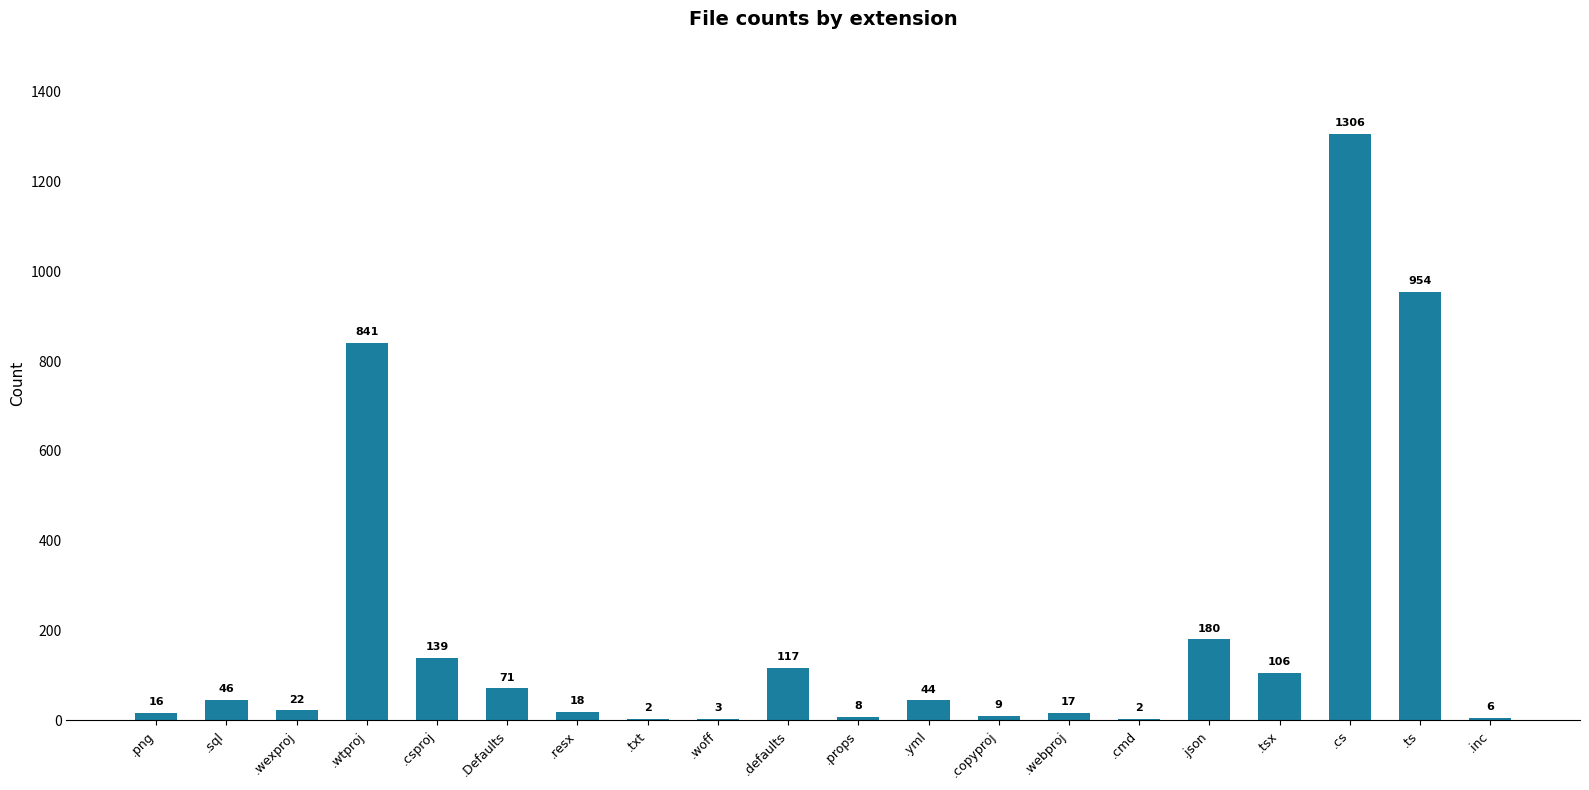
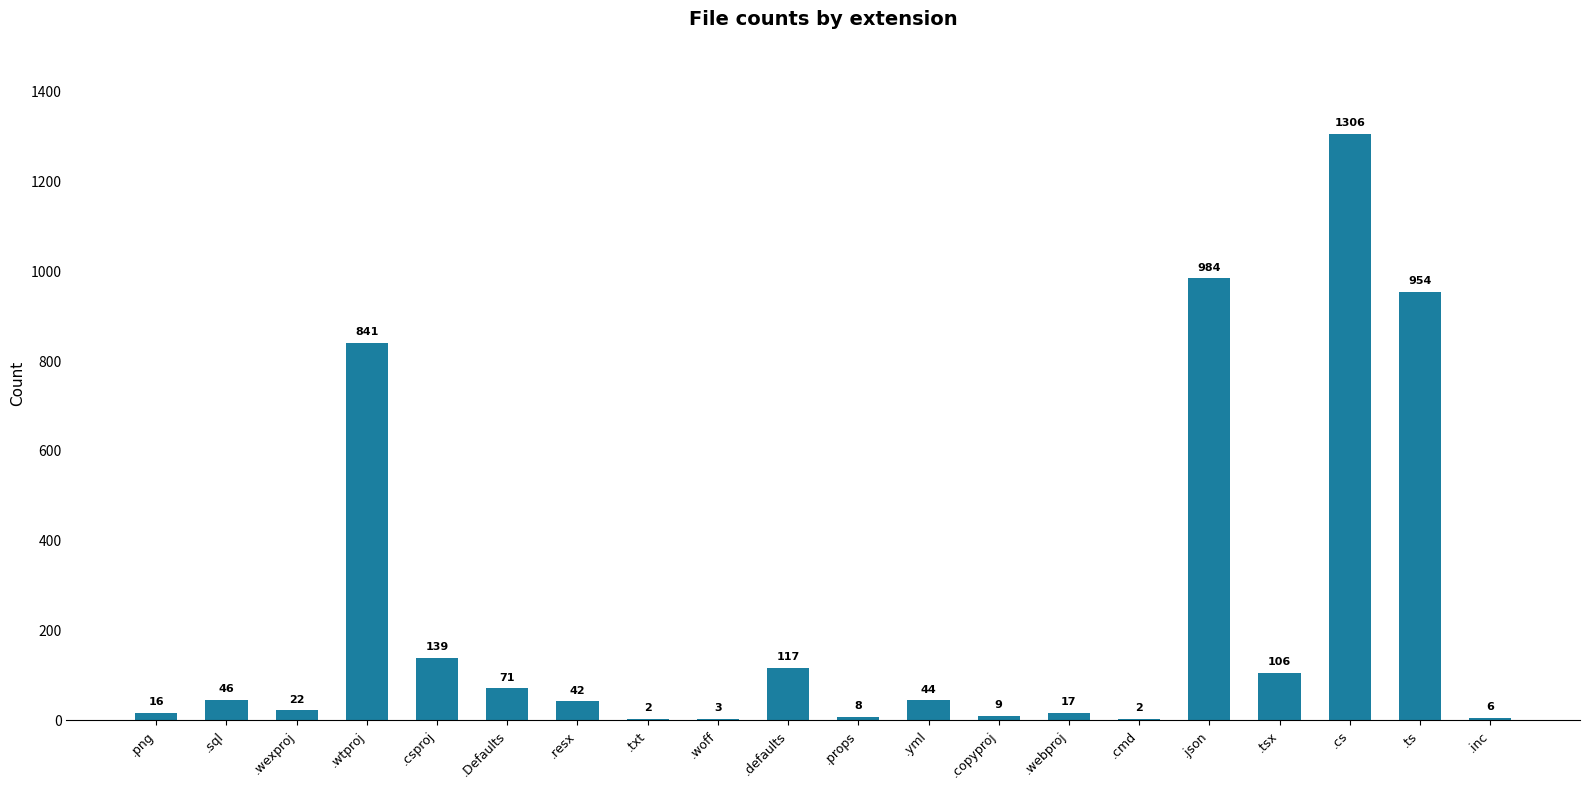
.resx: 18 -> 42
.json: 180 -> 984
